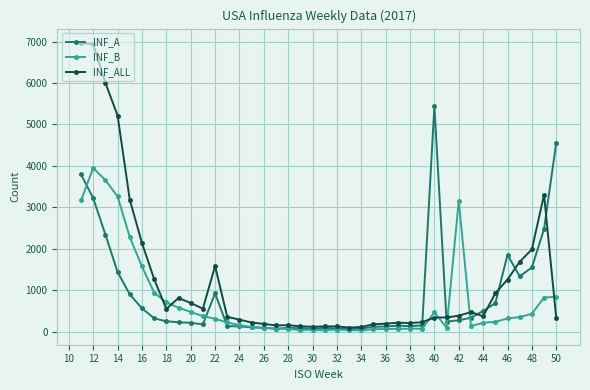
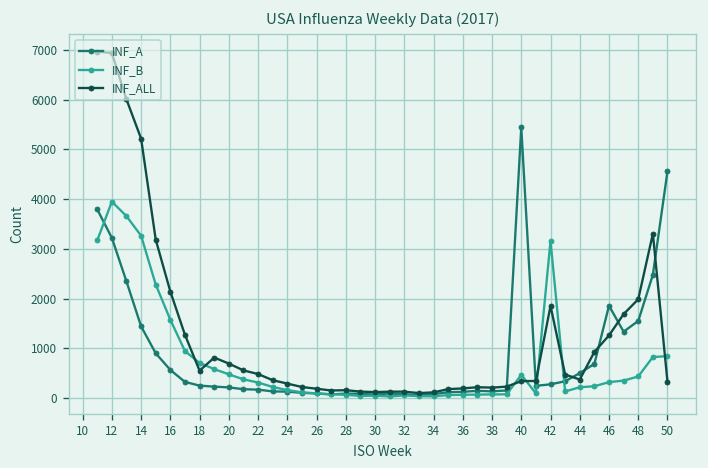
INF_A, 22: 900 -> 200
INF_ALL, 22: 1600 -> 500
INF_ALL, 42: 400 -> 1900
